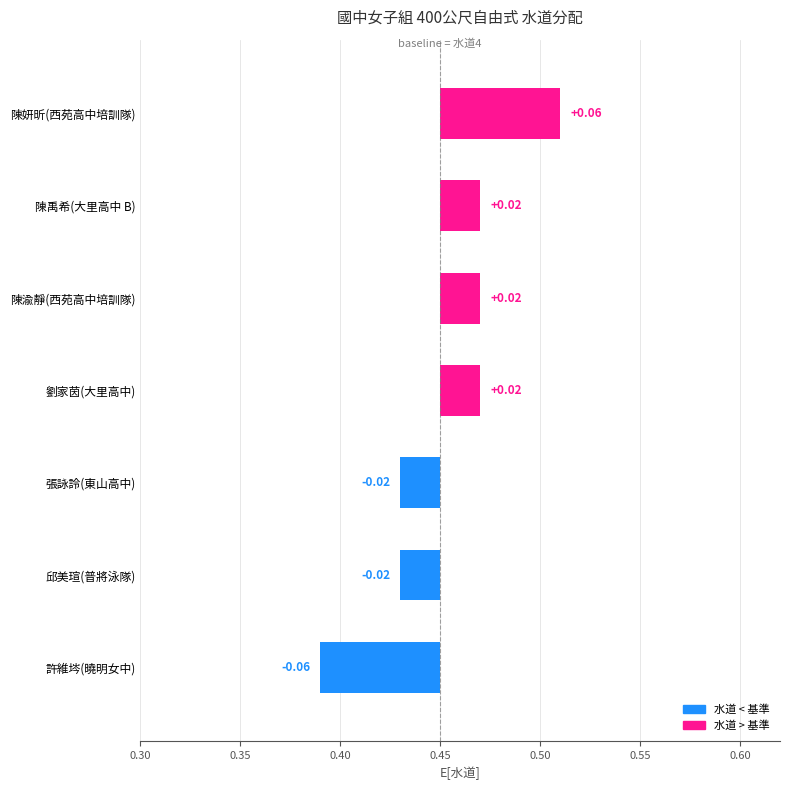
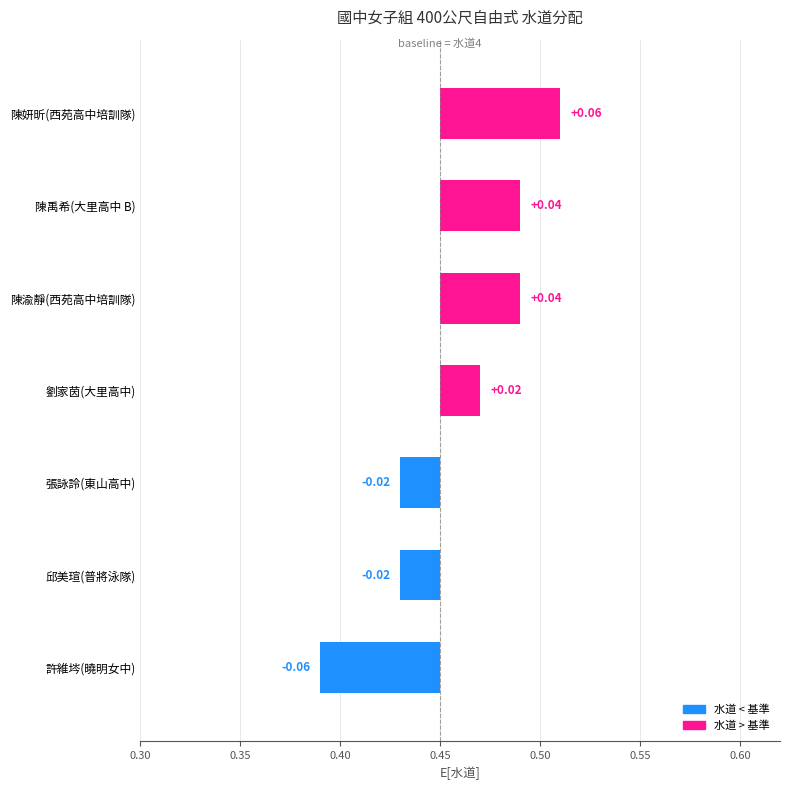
陳禹希(大里高中 B): +0.02 -> +0.04
陳渝靜(西苑高中培訓隊): +0.02 -> +0.04
